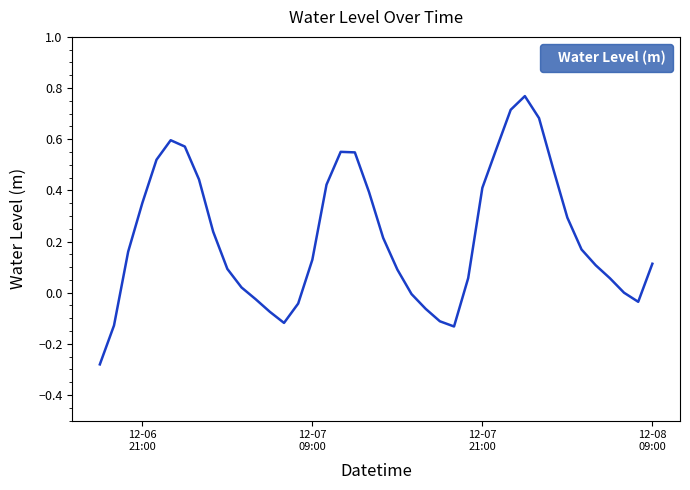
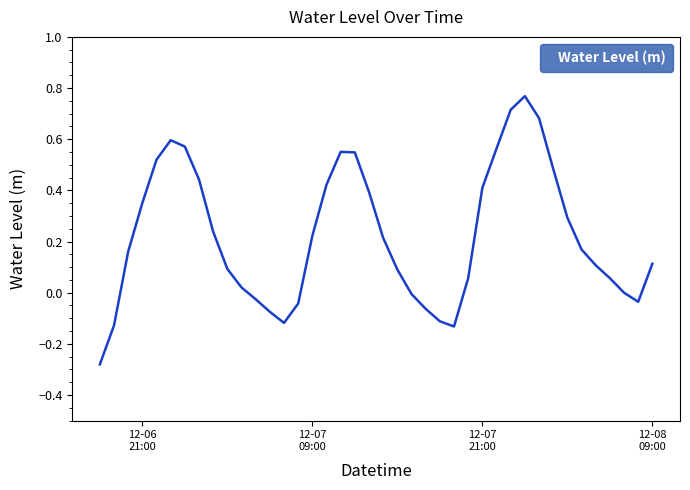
12-07 09:00: 0.13 -> 0.22
